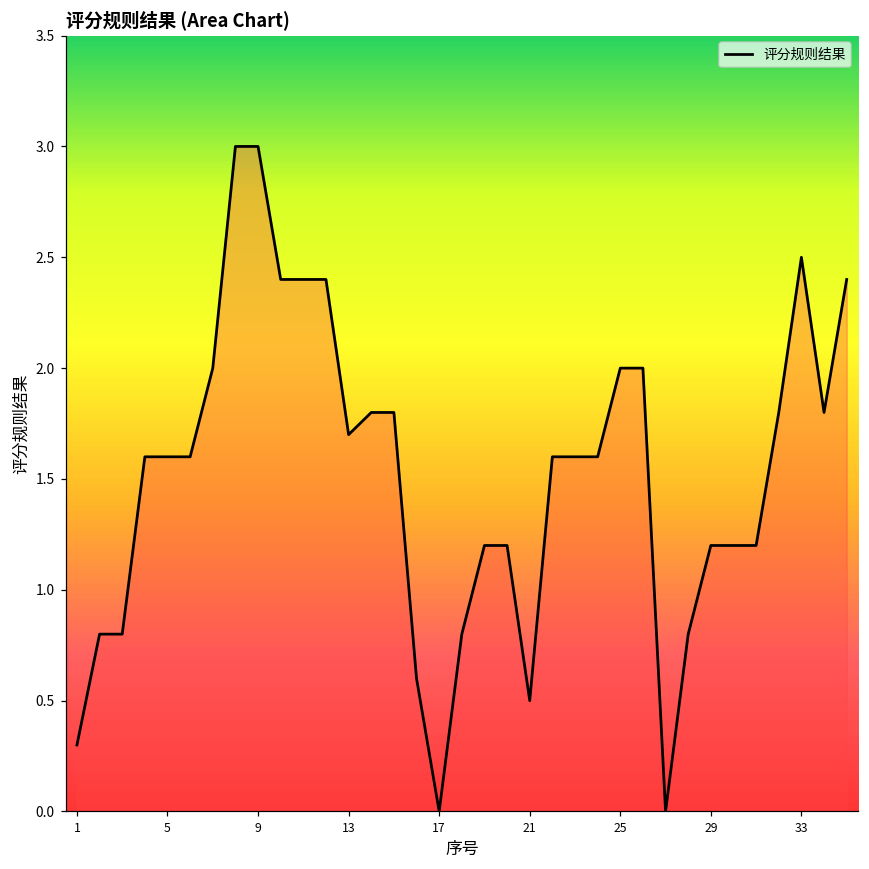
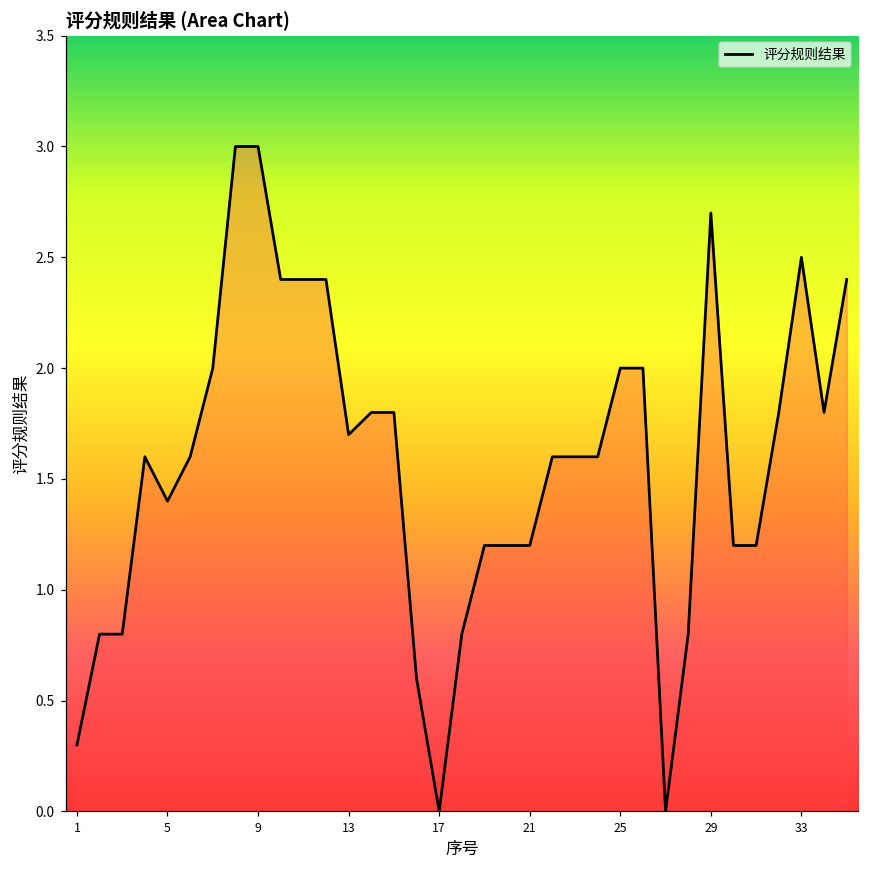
5: 1.6 -> 1.4
21: 0.5 -> 1.2
29: 1.2 -> 2.7
